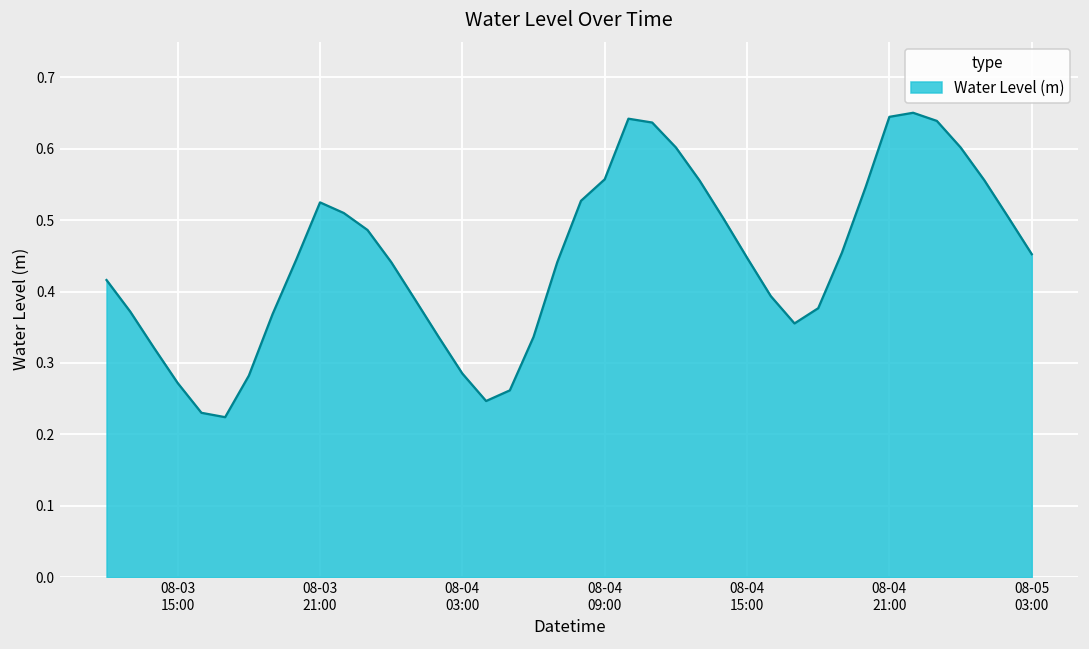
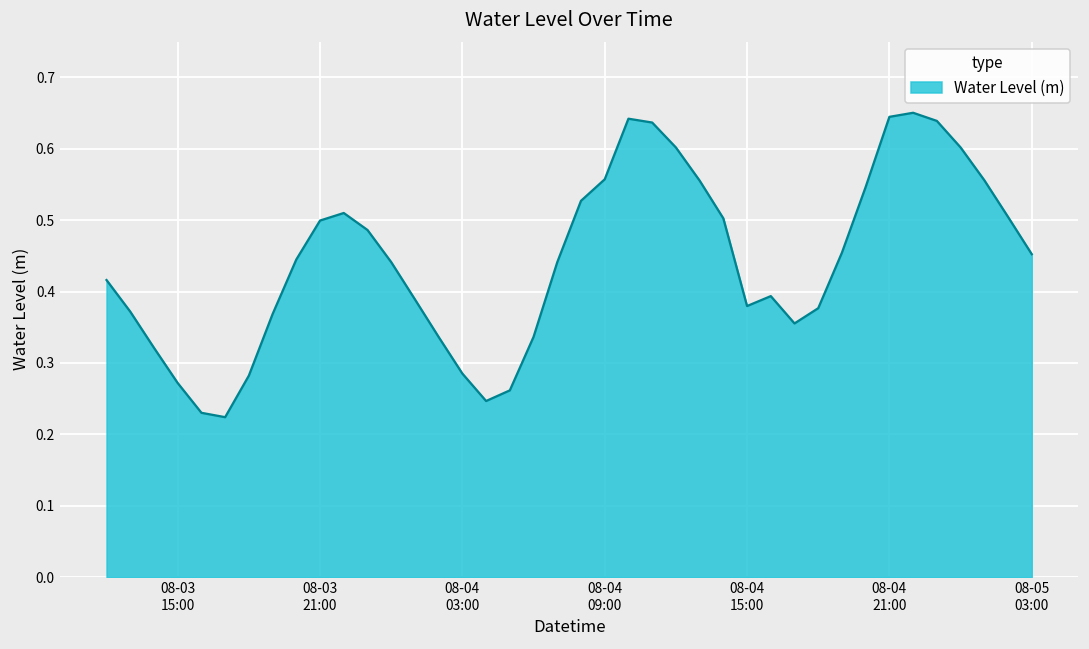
08-03 21:00: 0.52 -> 0.50
08-04 15:00: 0.45 -> 0.38
